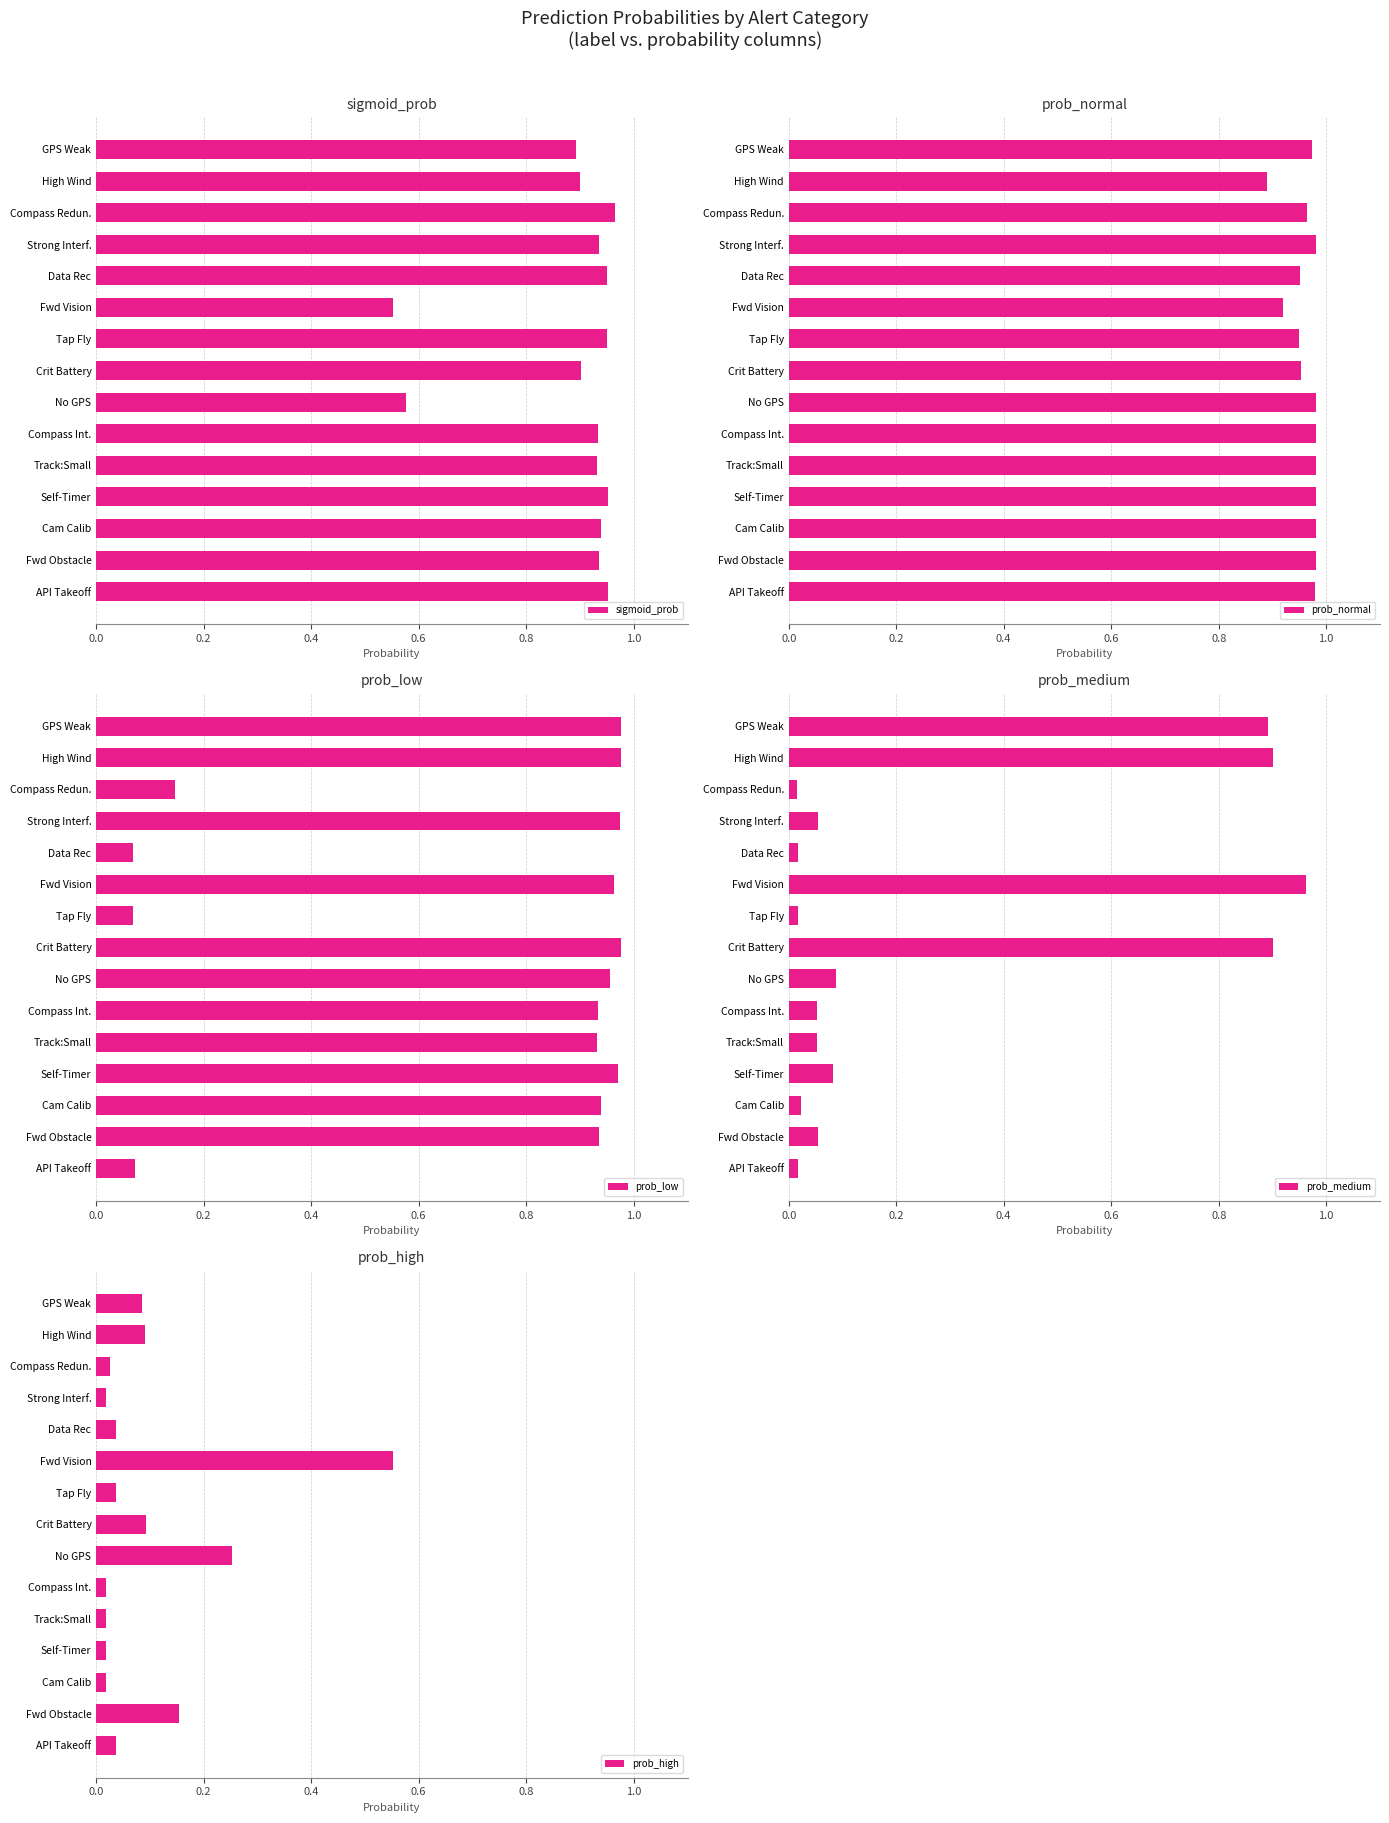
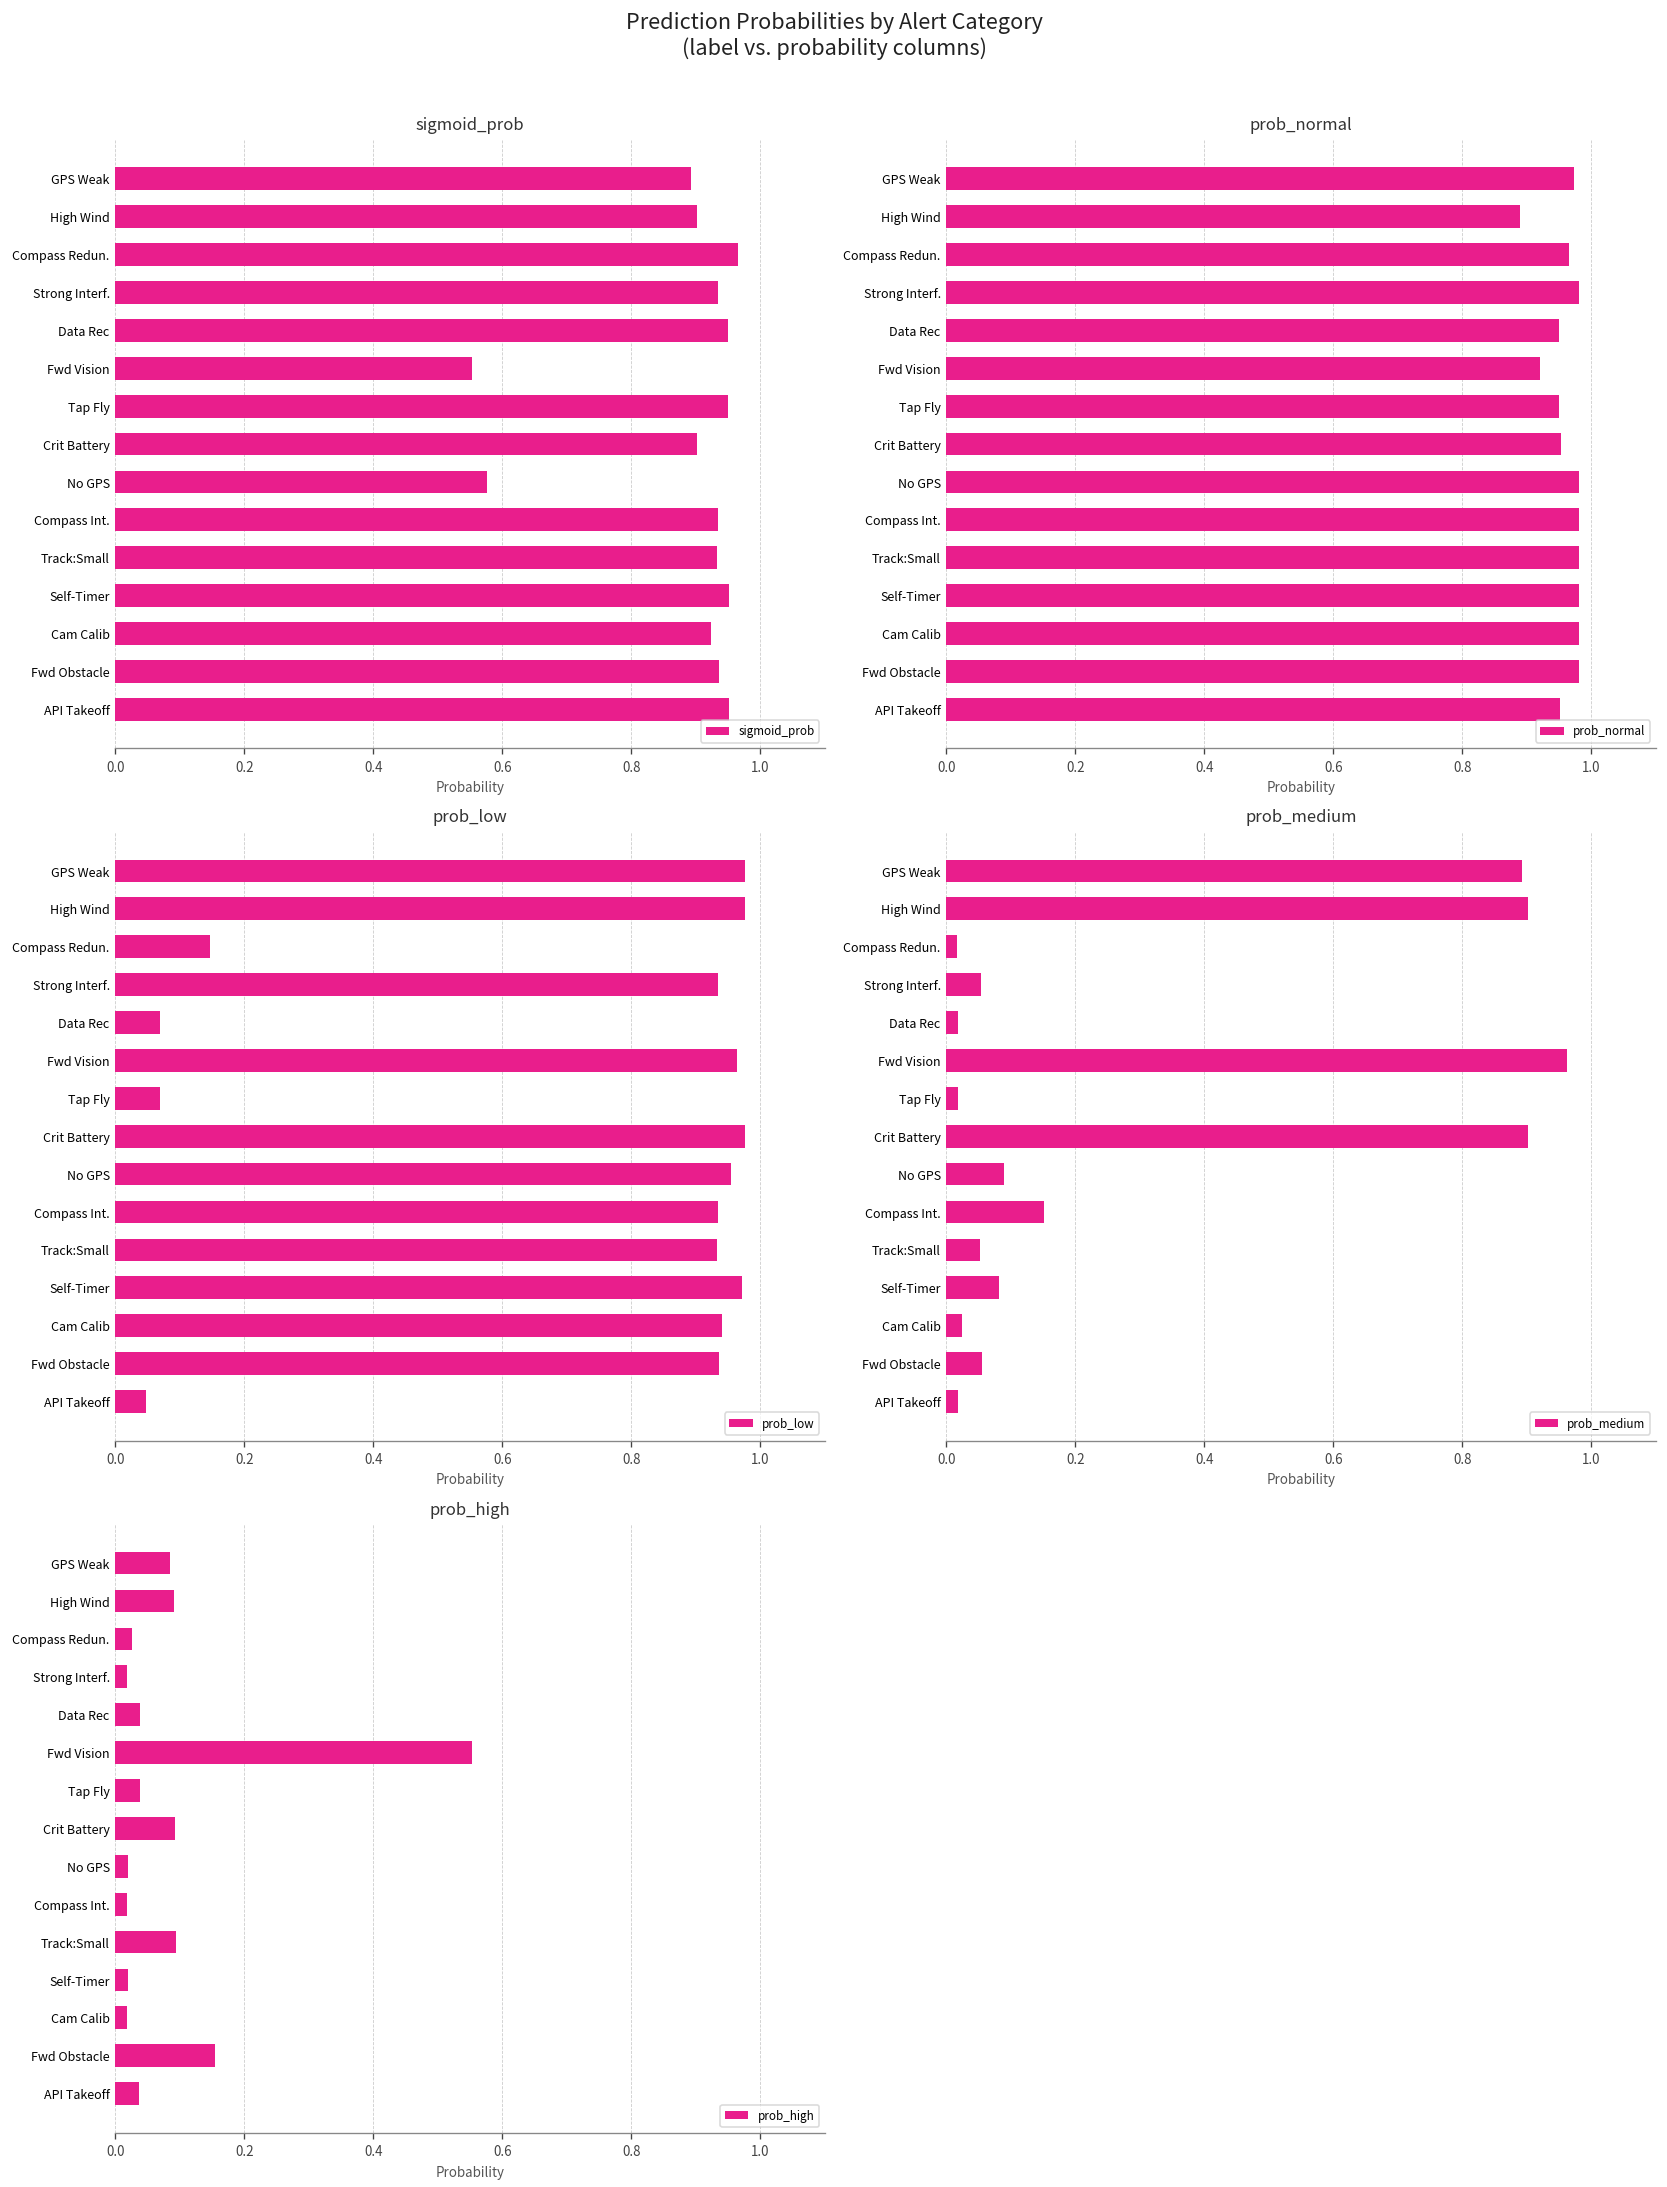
sigmoid_prob, Cam Calib: 0.94 -> 0.92
prob_normal, API Takeoff: 0.98 -> 0.95
prob_low, Strong Interf.: 0.97 -> 0.93
prob_low, API Takeoff: 0.07 -> 0.05
prob_medium, Compass Int.: 0.05 -> 0.15
prob_high, No GPS: 0.25 -> 0.02
prob_high, Track:Small: 0.02 -> 0.09
